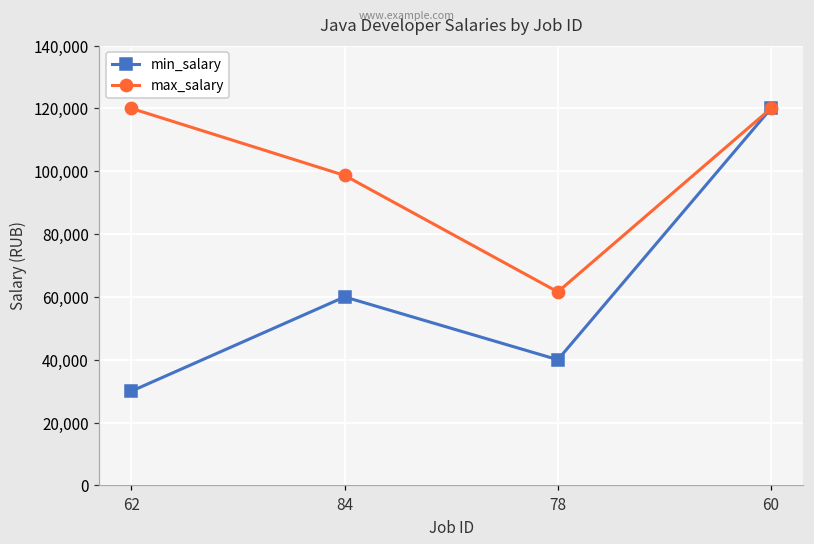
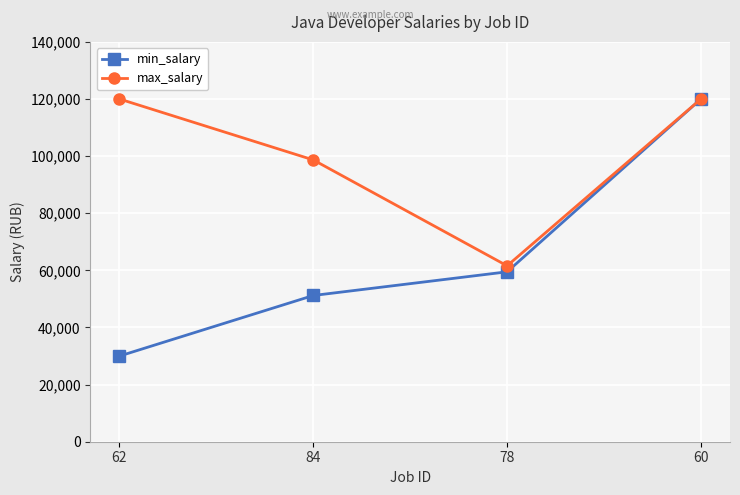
min_salary, 84: 60,000 -> 51,000
min_salary, 78: 40,000 -> 59,000
